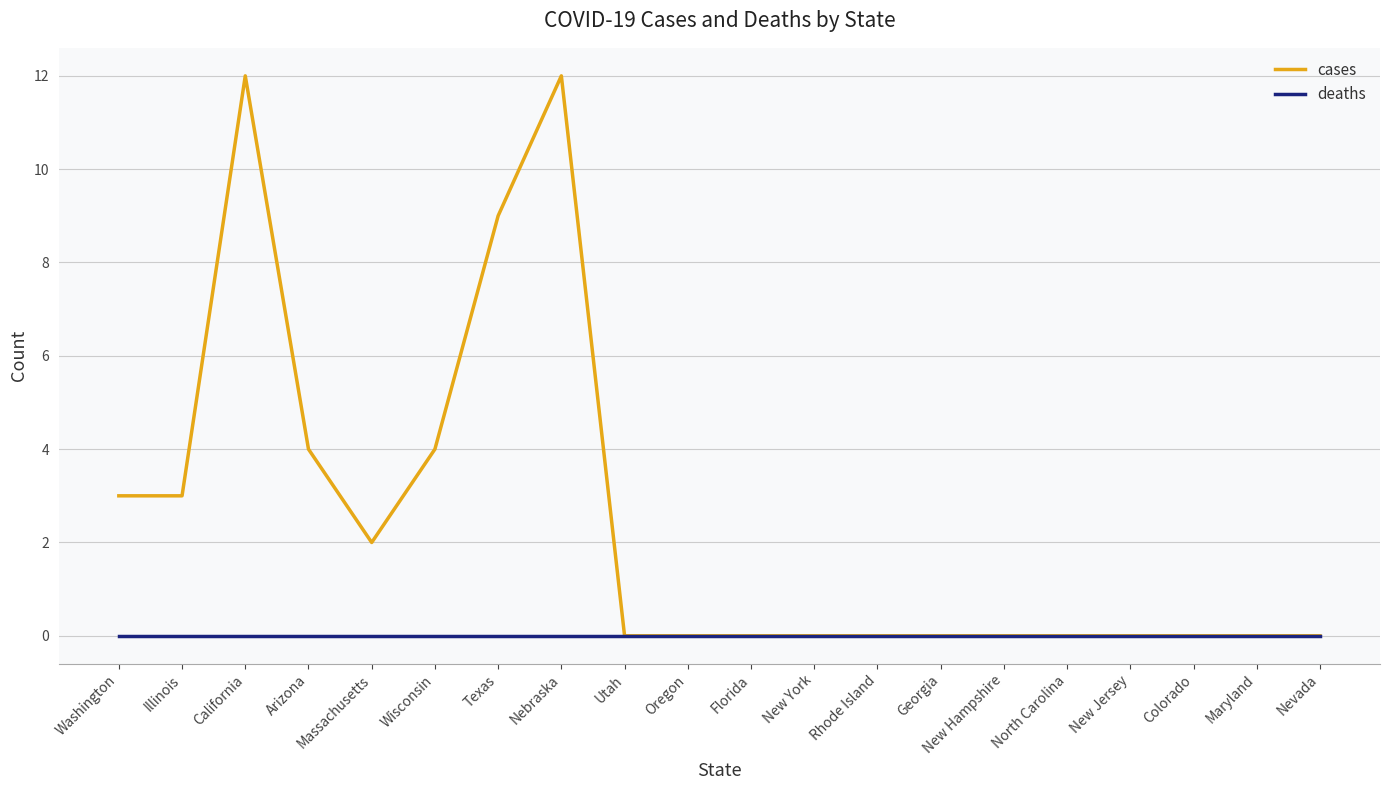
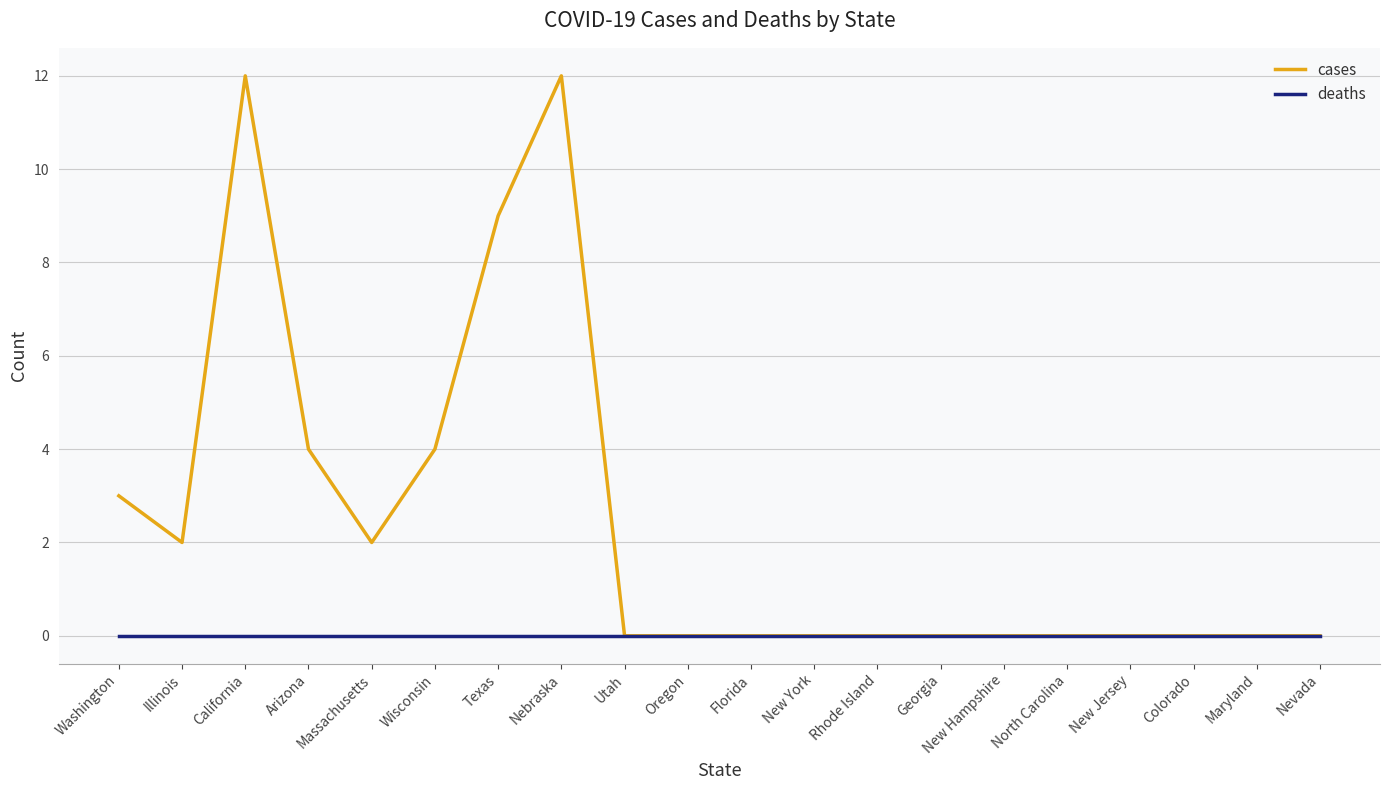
cases, Illinois: 3 -> 2
